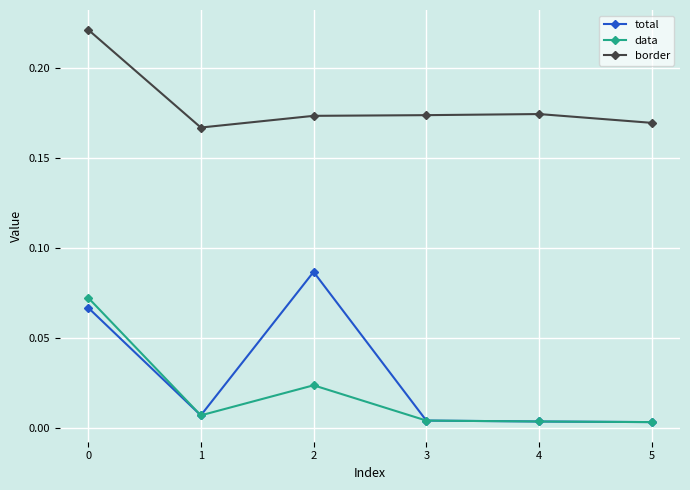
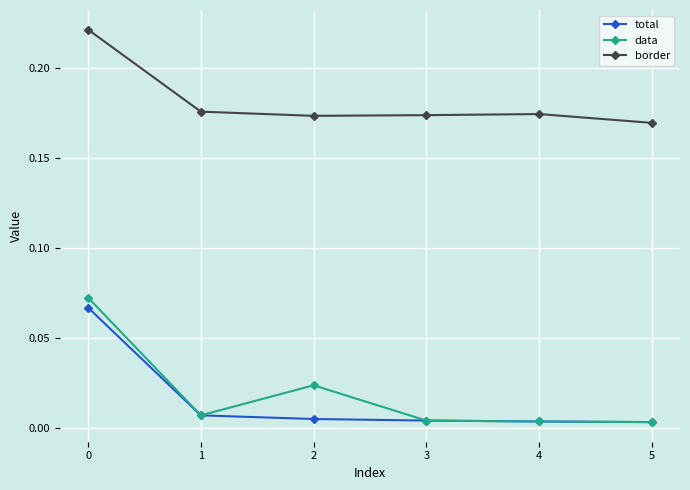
border, 1: 0.167 -> 0.176
total, 2: 0.087 -> 0.005
